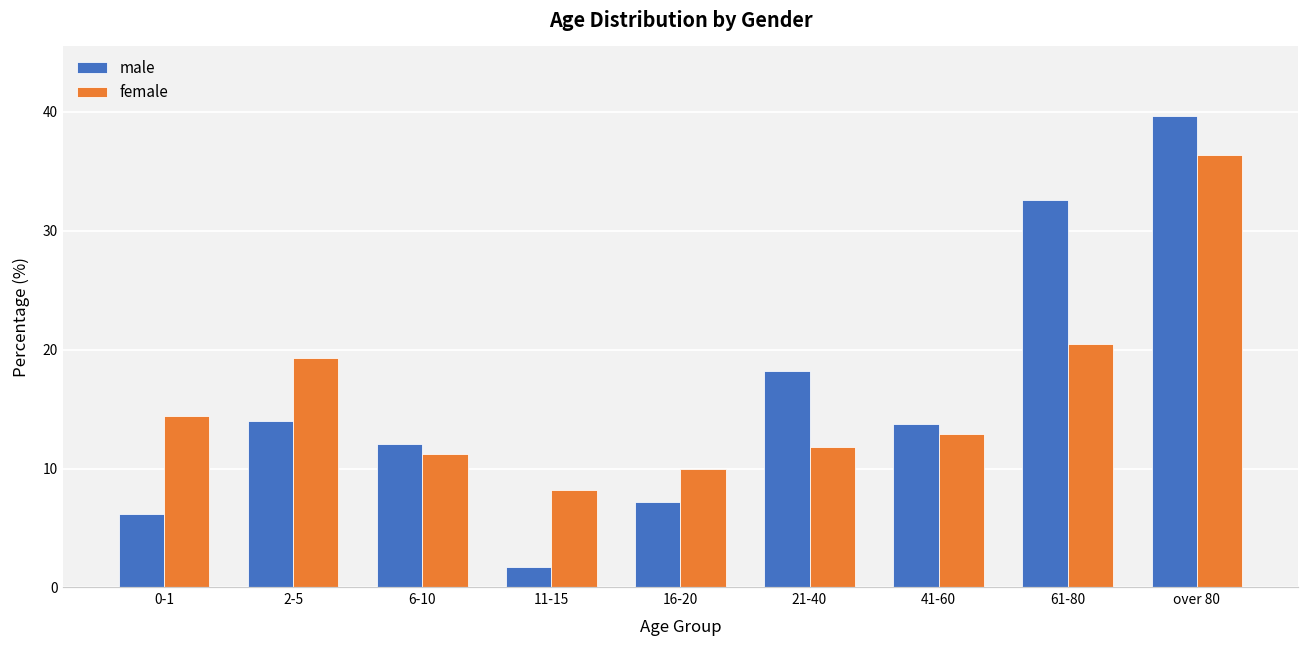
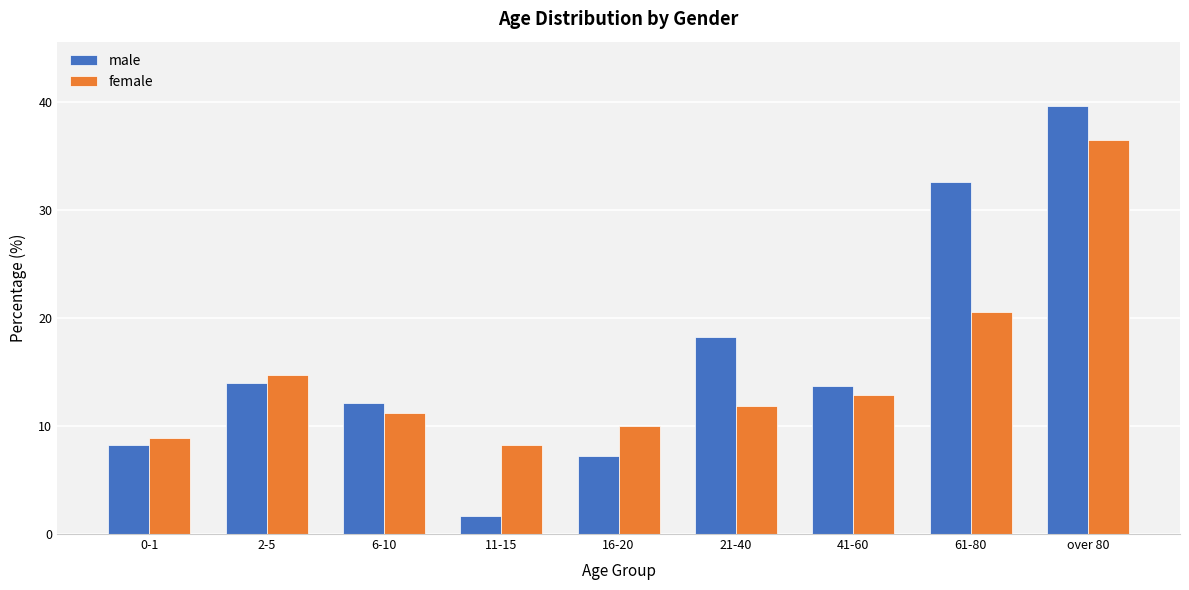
male, 0-1: 6.2 -> 8.2
female, 0-1: 14.4 -> 8.9
female, 2-5: 19.3 -> 14.7
